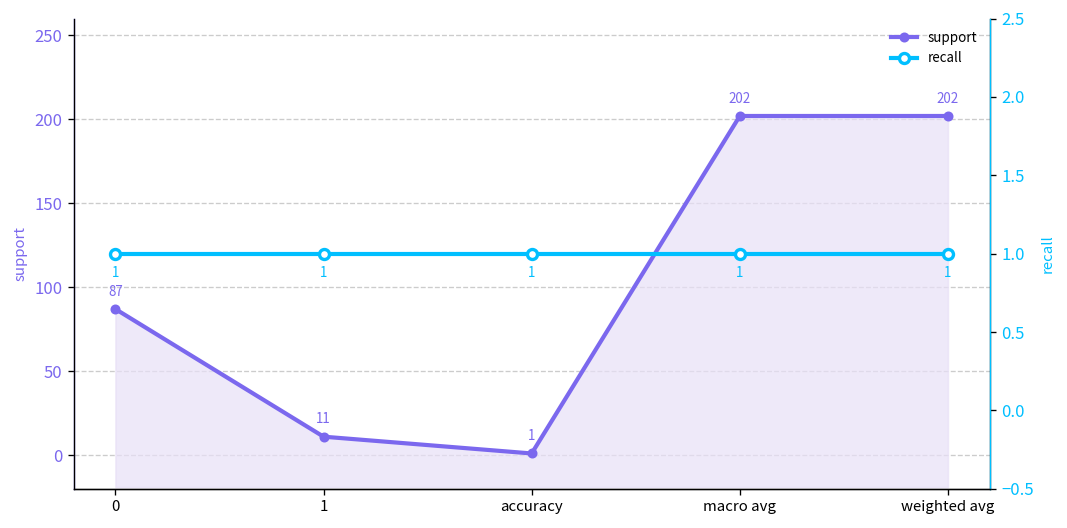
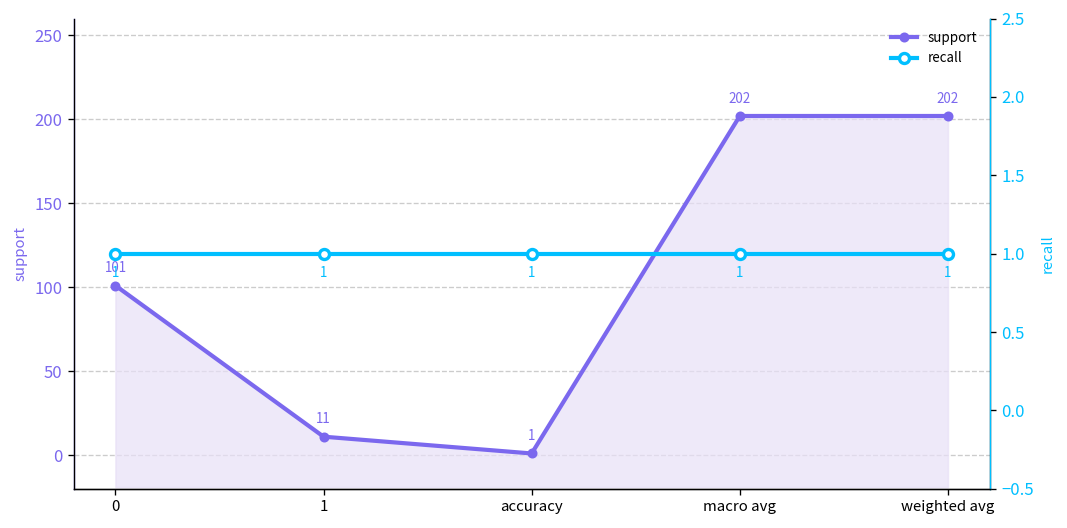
support, 0: 87 -> 101
